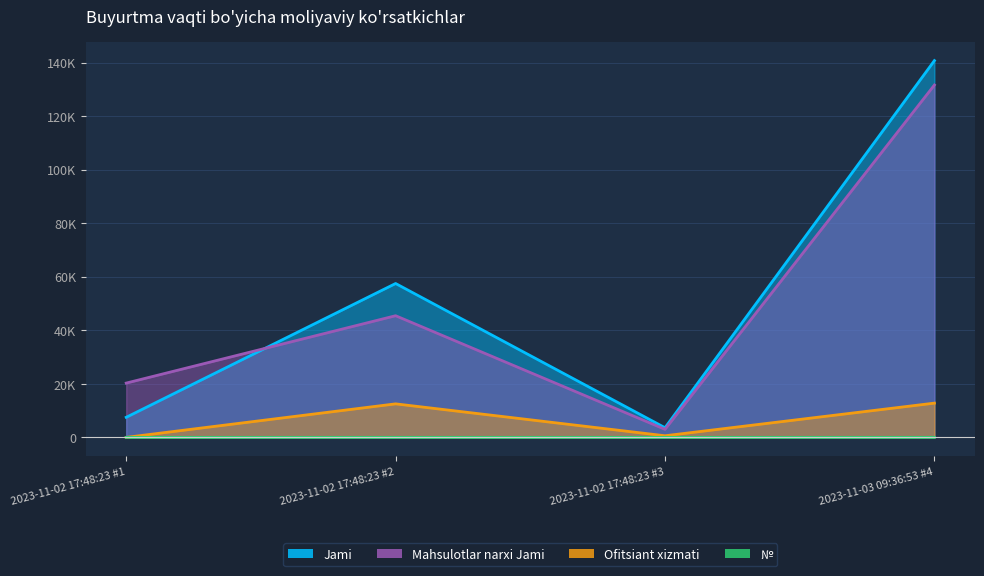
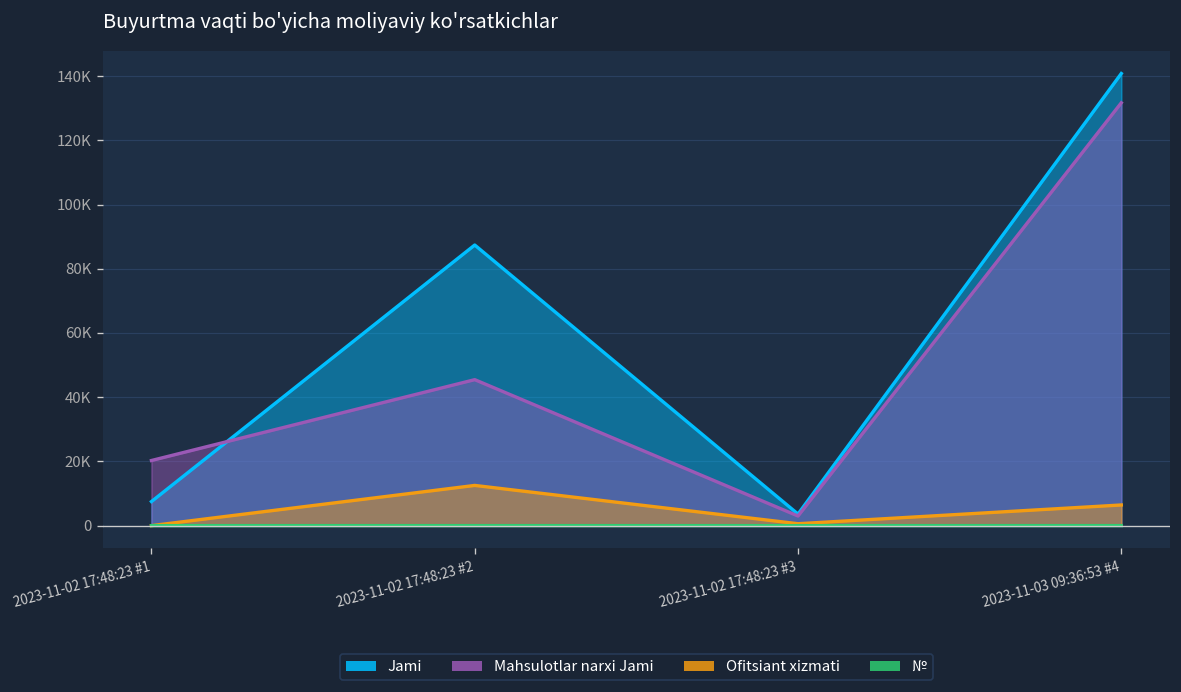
Jami, 2023-11-02 17:48:23 #2: 58000 -> 87000
Ofitsiant xizmati, 2023-11-03 09:36:53 #4: 13000 -> 6000
